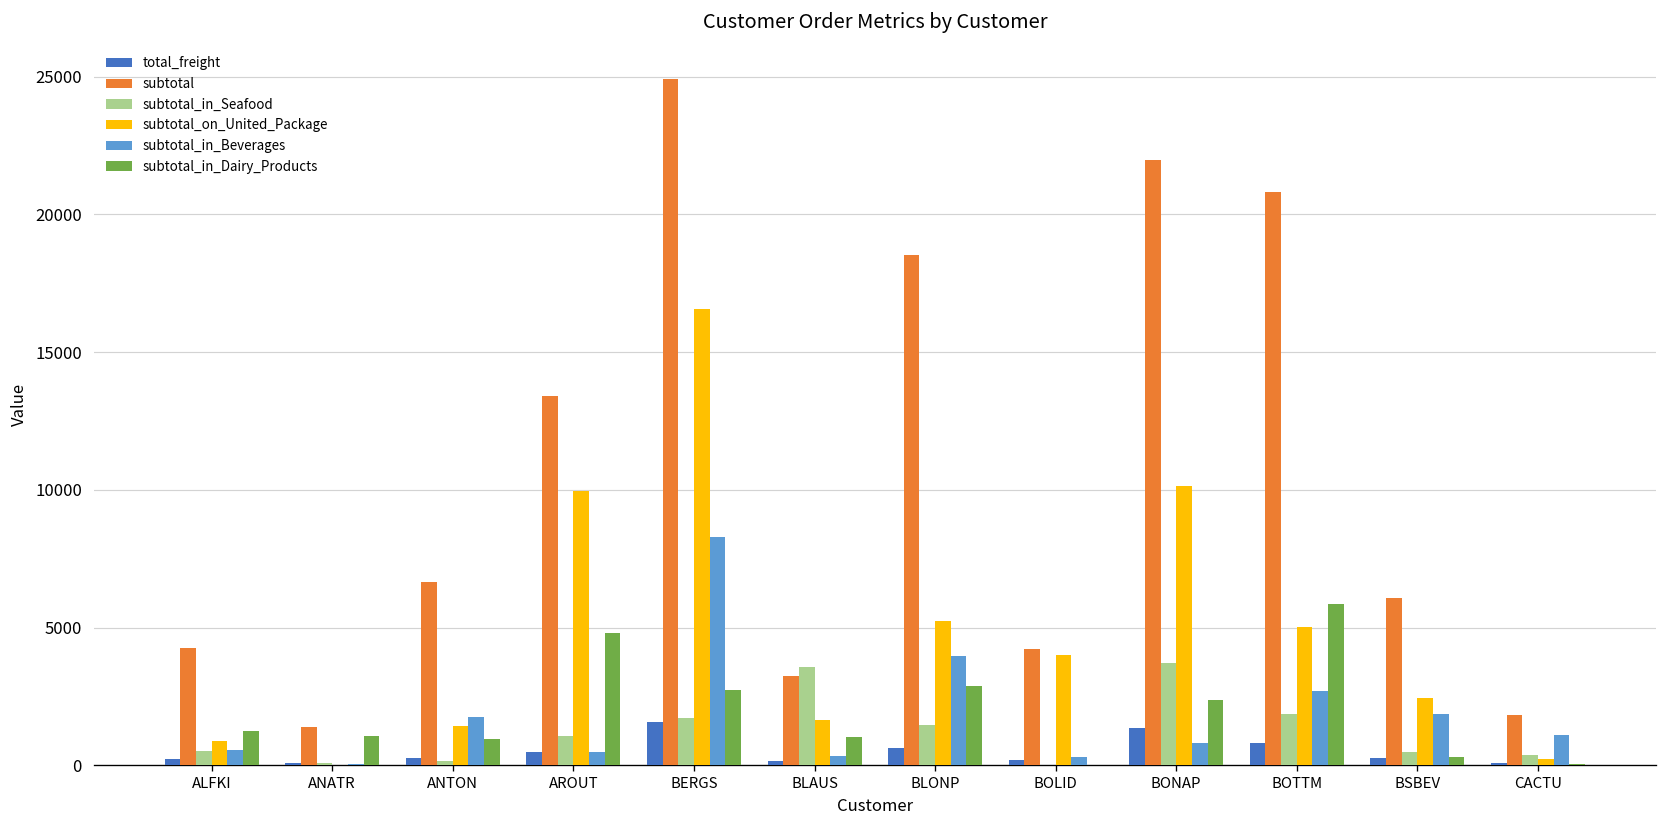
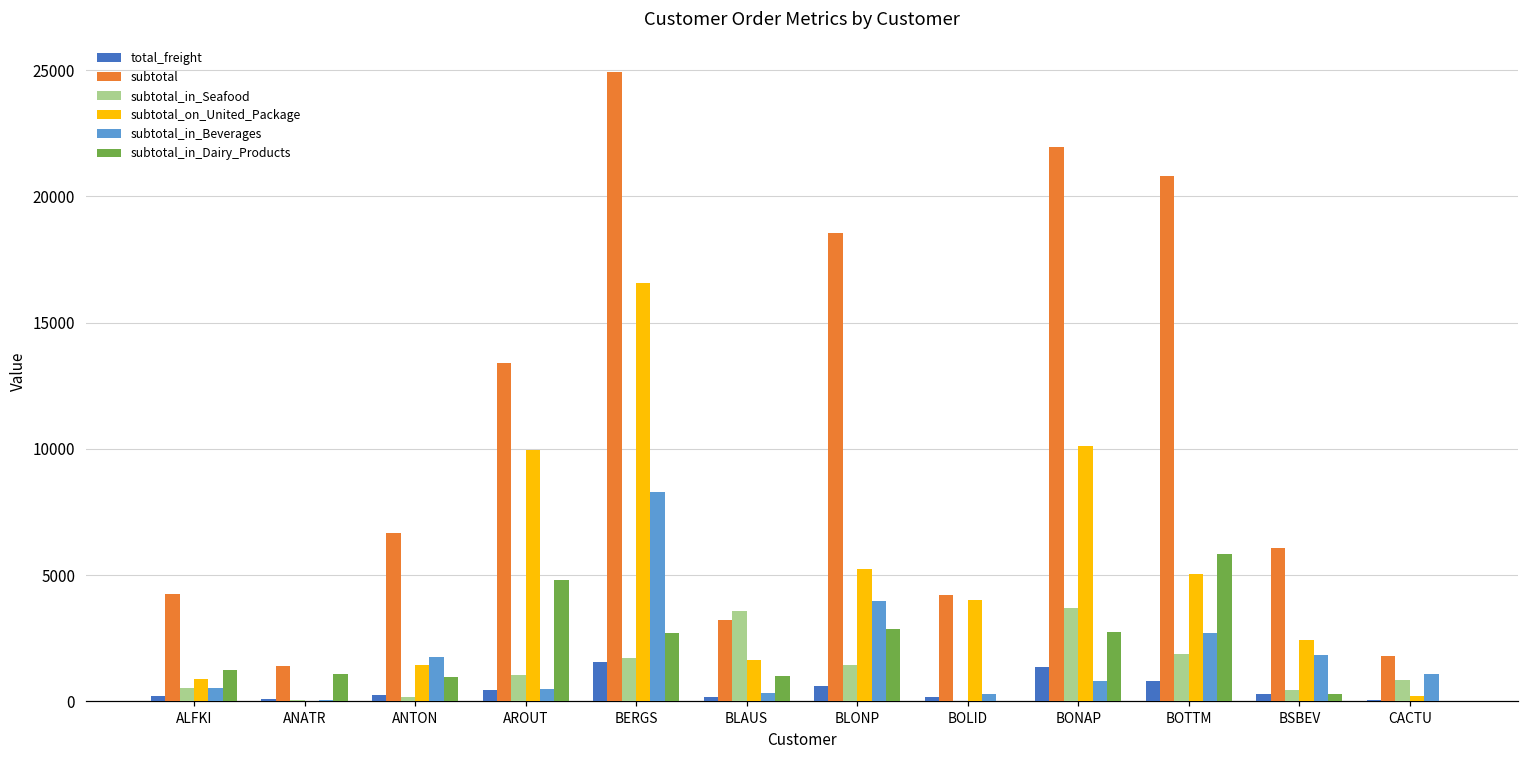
subtotal_in_Dairy_Products, BONAP: 2400 -> 2700
subtotal_in_Seafood, CACTU: 400 -> 800
